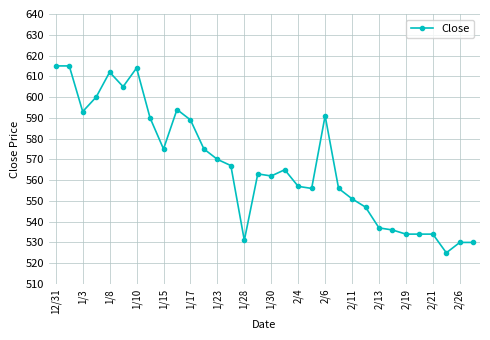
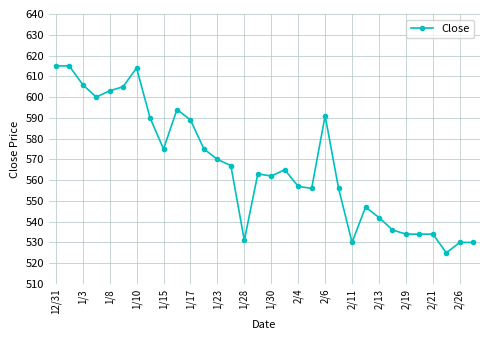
1/3: 593 -> 606
1/8: 612 -> 603
2/11: 551 -> 530
2/13: 537 -> 542
